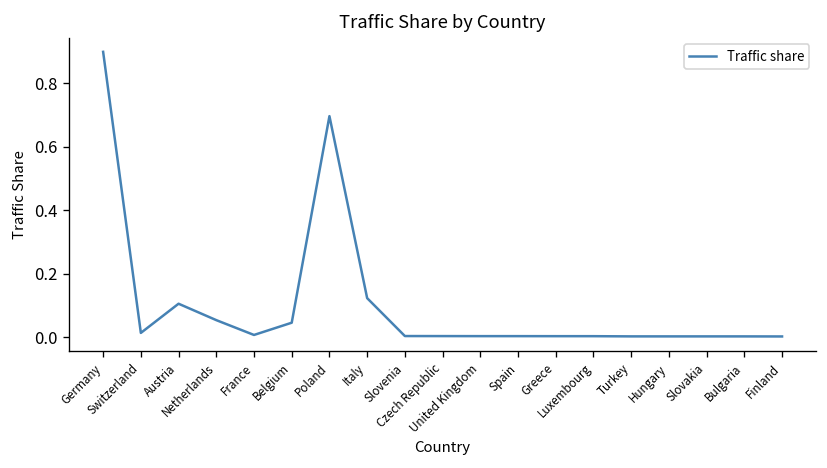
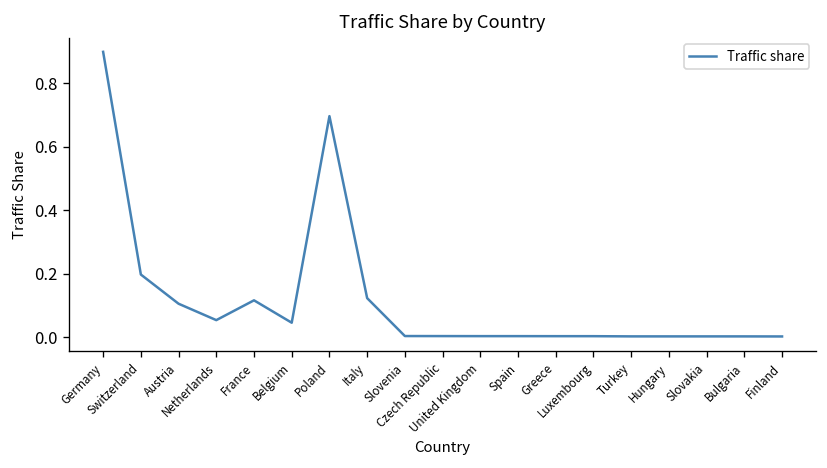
Switzerland: 0.01 -> 0.20
France: 0.01 -> 0.12
